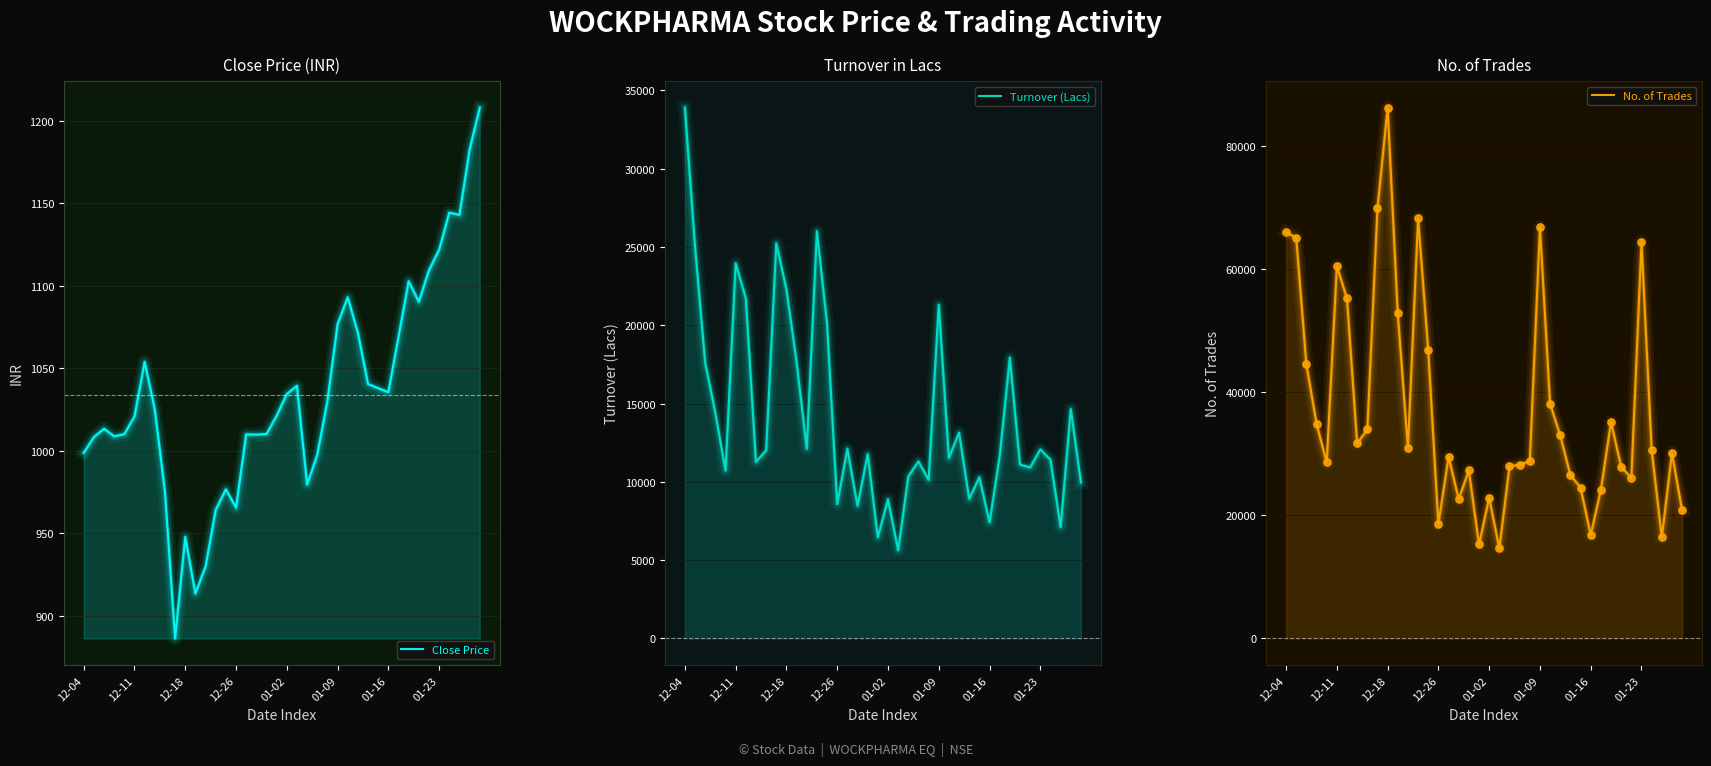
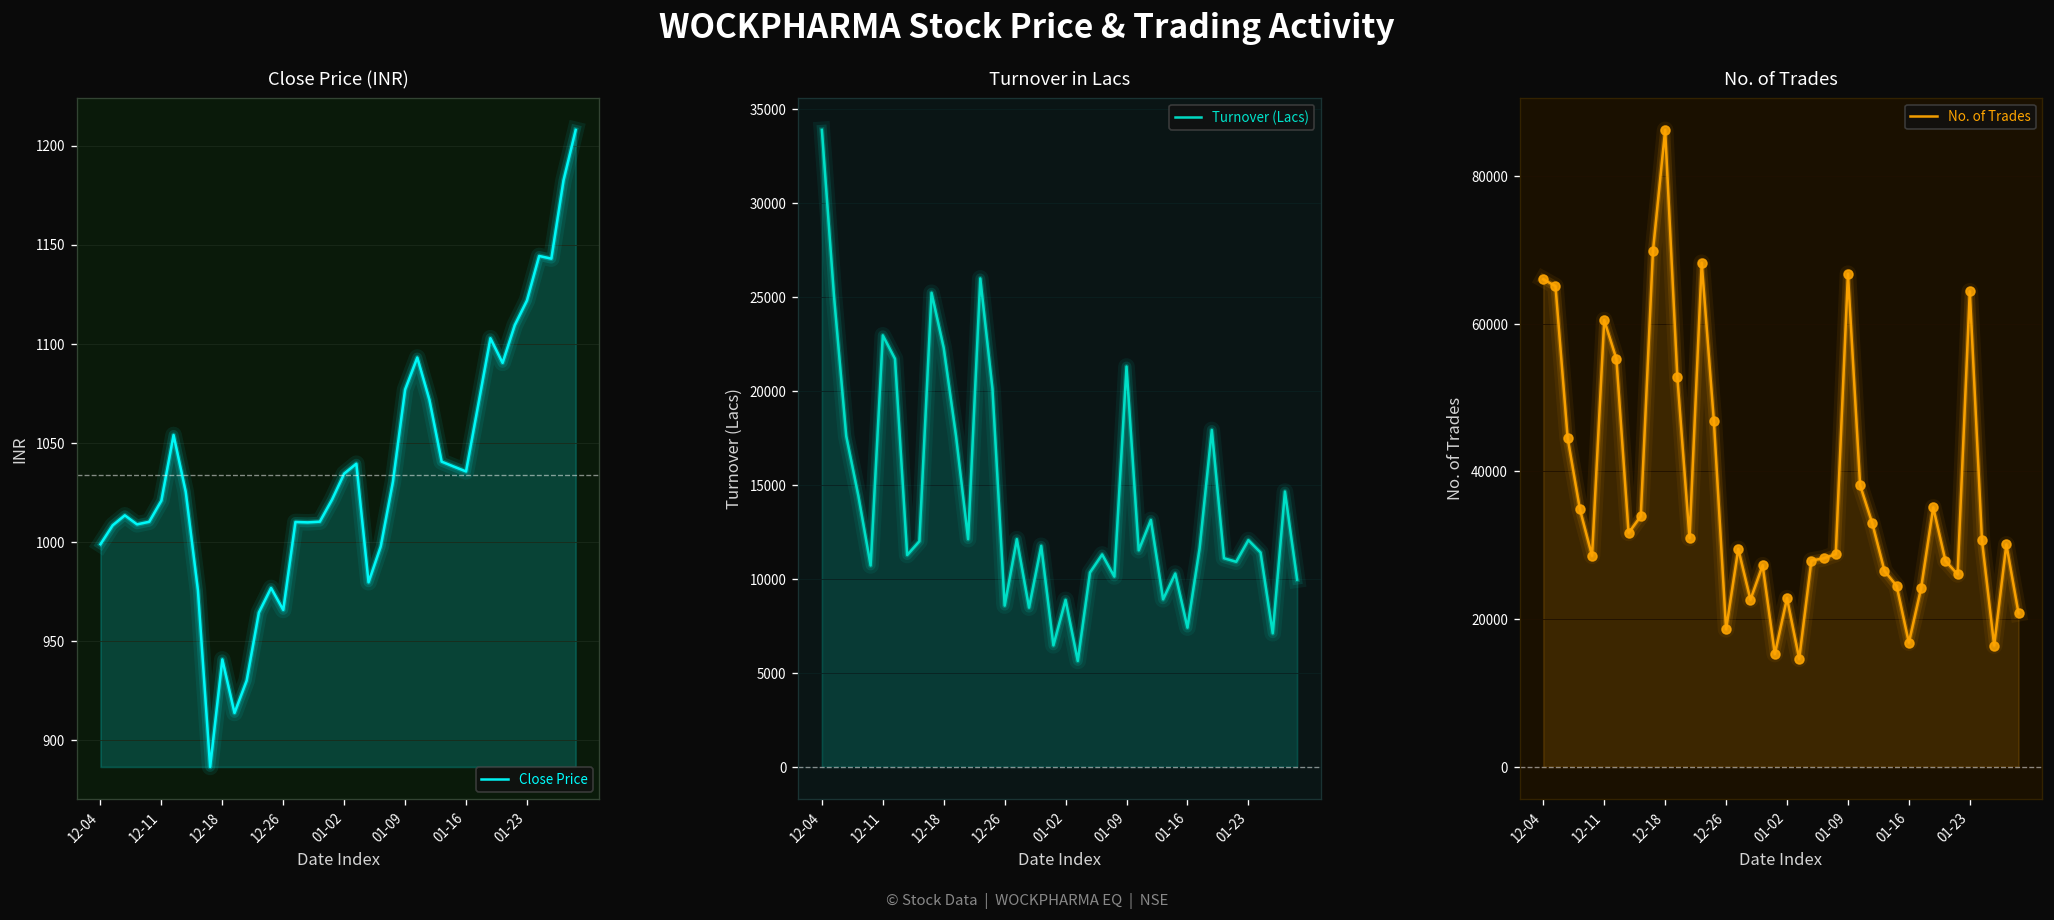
Close Price (INR), 12-18: 948 -> 941
Turnover in Lacs, 12-11: 24000 -> 23000
